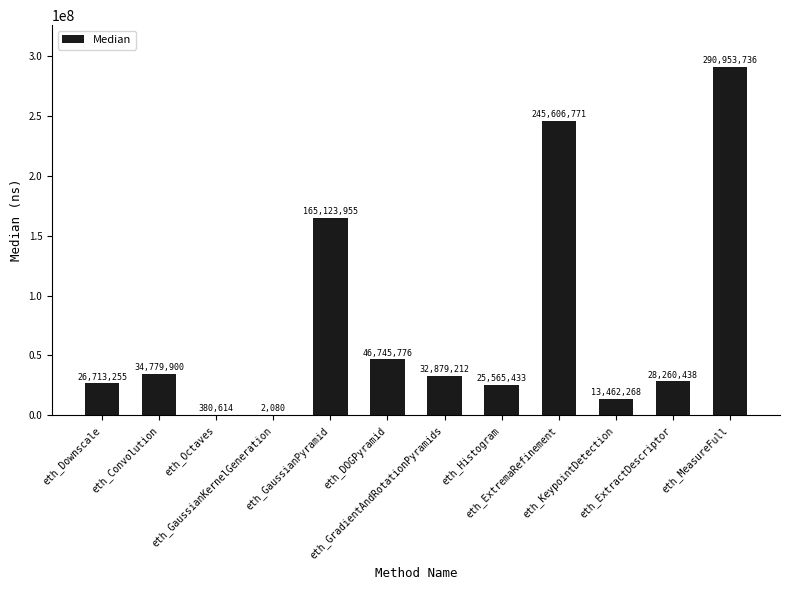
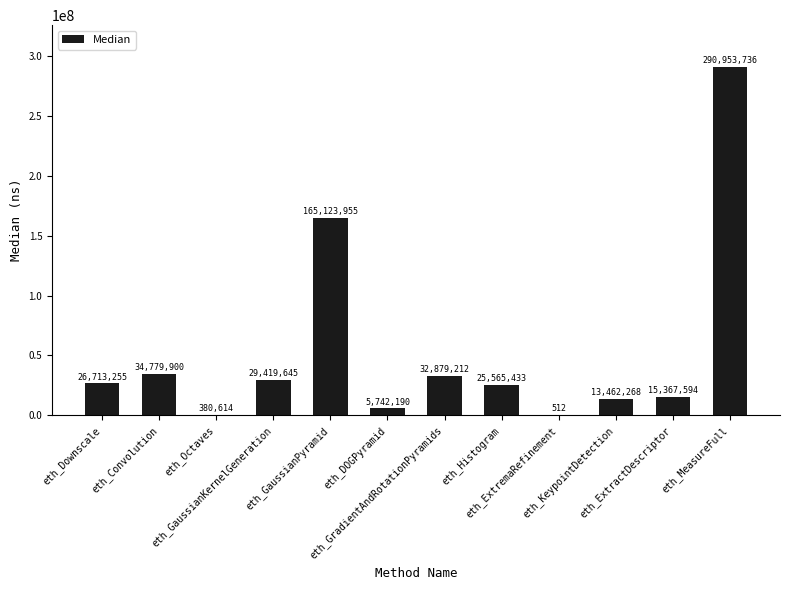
eth_GaussianKernelGeneration: 2,080 -> 29,419,645
eth_DOGPyramid: 46,745,776 -> 5,742,190
eth_ExtremaRefinement: 245,606,771 -> 512
eth_ExtractDescriptor: 28,260,438 -> 15,367,594
